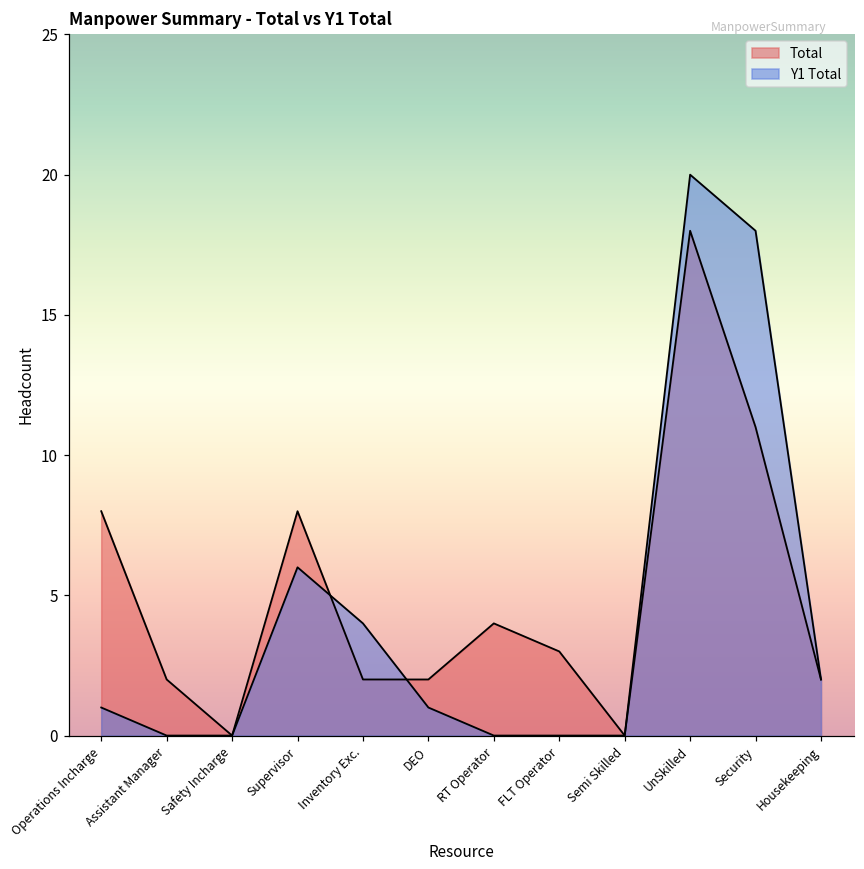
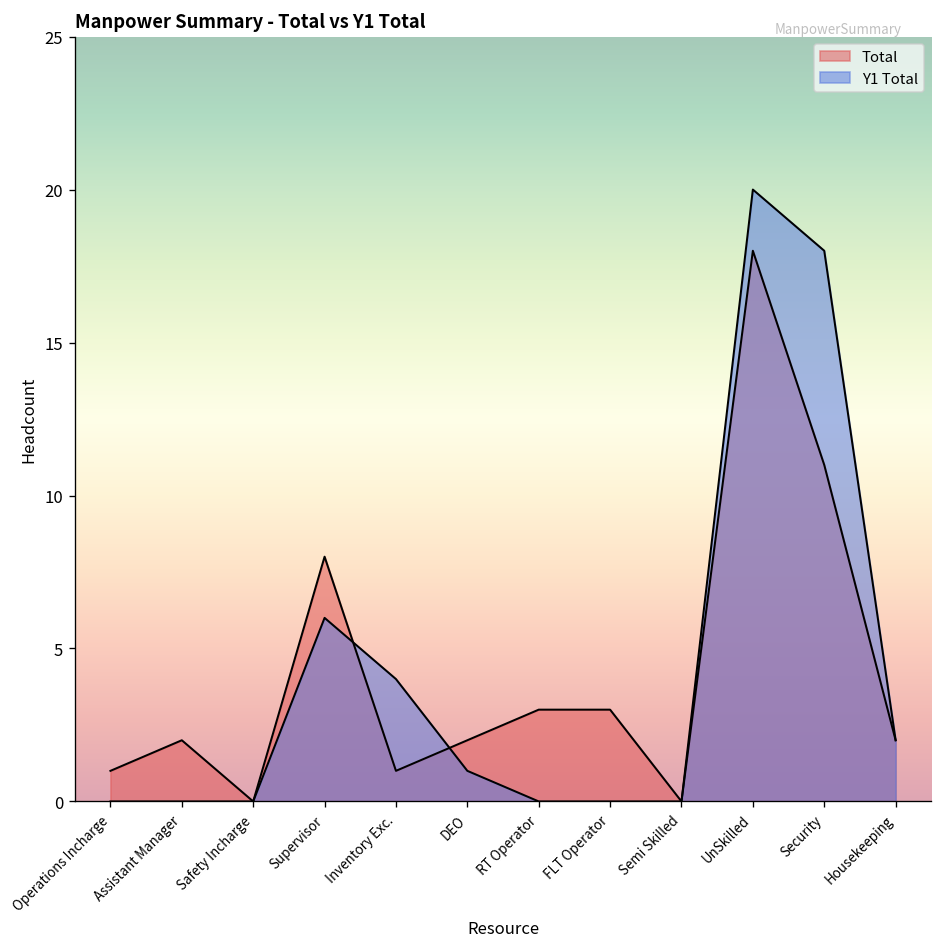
Total, Operations Incharge: 8 -> 1
Y1 Total, Operations Incharge: 1 -> 0
Total, Inventory Exc.: 2 -> 1
Total, RT Operator: 4 -> 3
